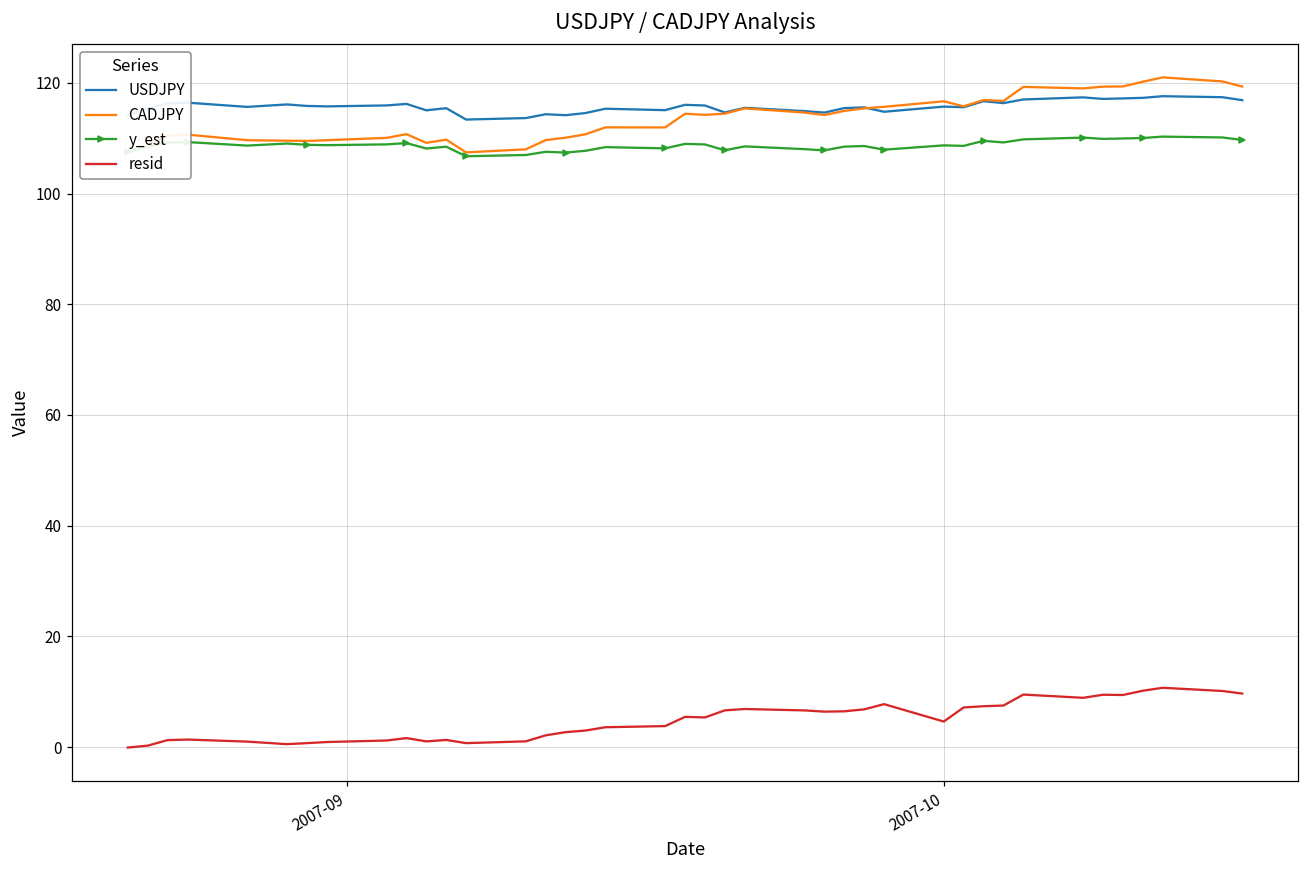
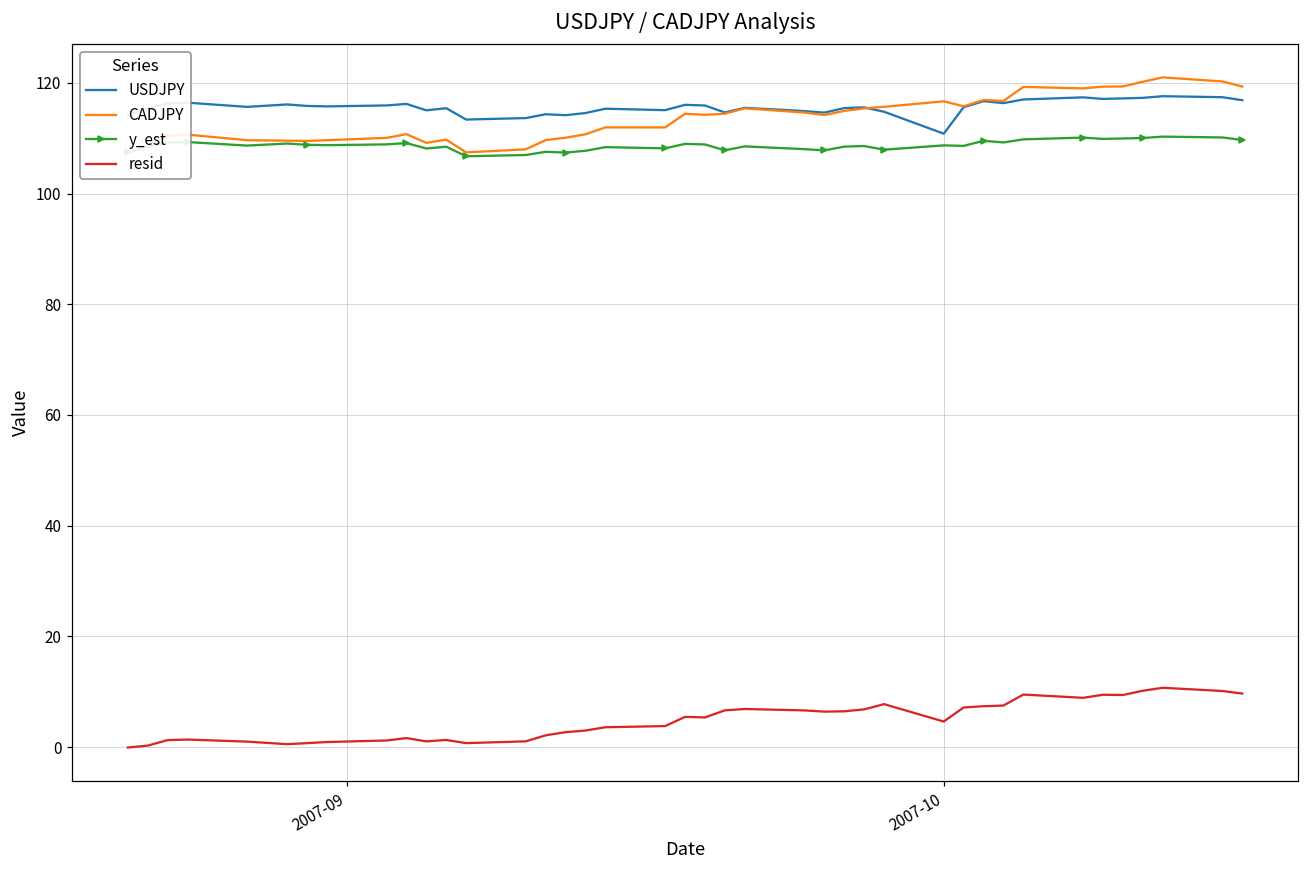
USDJPY, 2007-10: 116 -> 111
